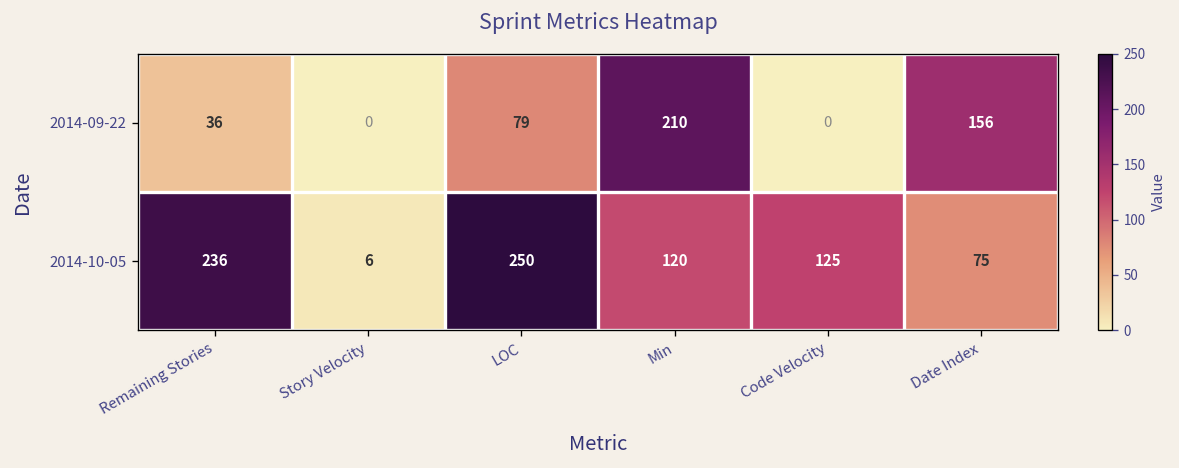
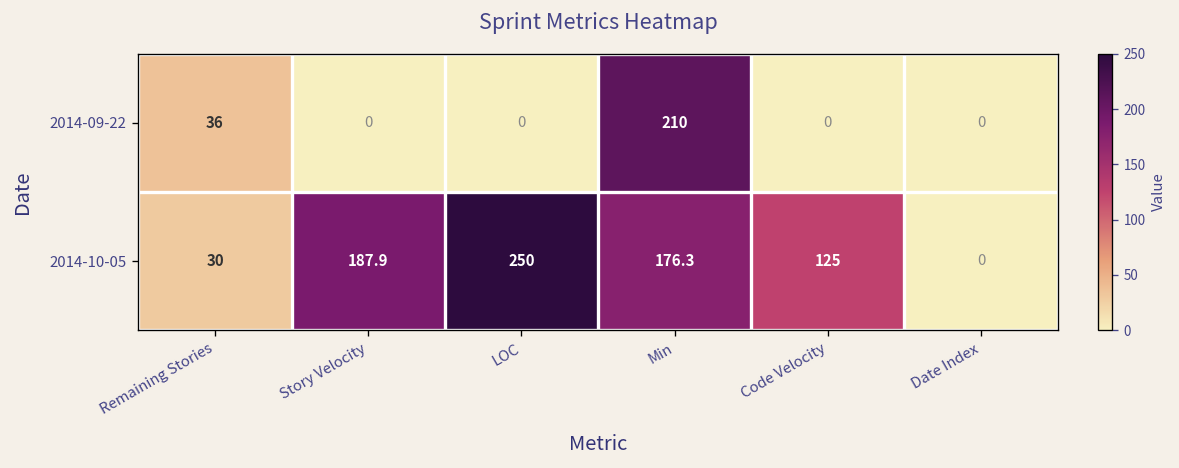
2014-09-22, LOC: 79 -> 0
2014-09-22, Date Index: 156 -> 0
2014-10-05, Remaining Stories: 236 -> 30
2014-10-05, Story Velocity: 6 -> 187.9
2014-10-05, Min: 120 -> 176.3
2014-10-05, Date Index: 75 -> 0
